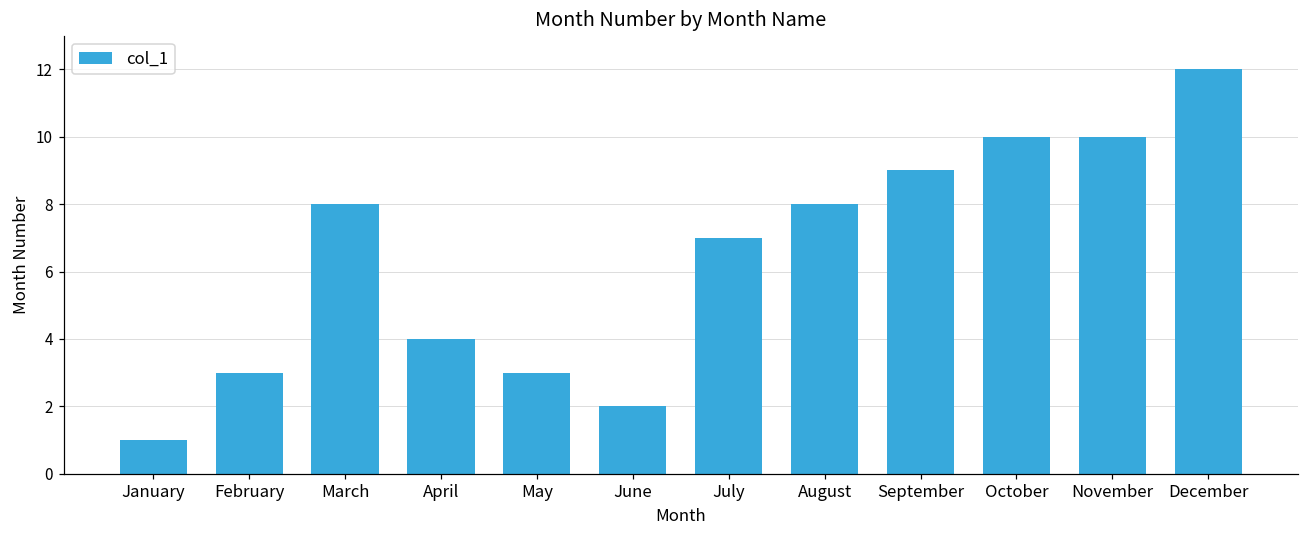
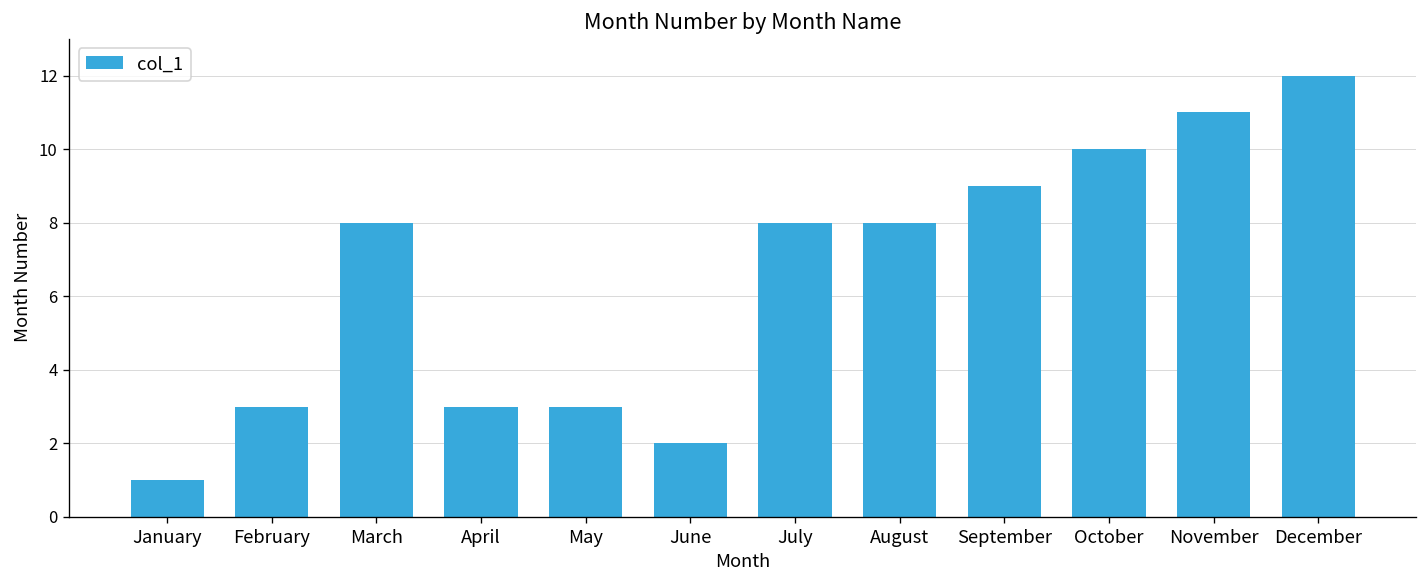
April: 4 -> 3
July: 7 -> 8
November: 10 -> 11
